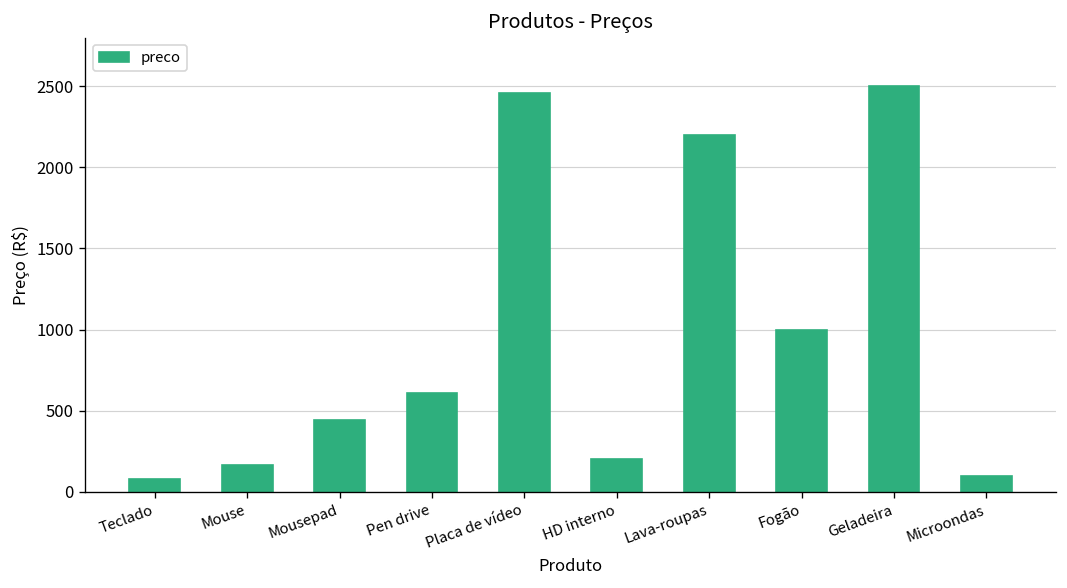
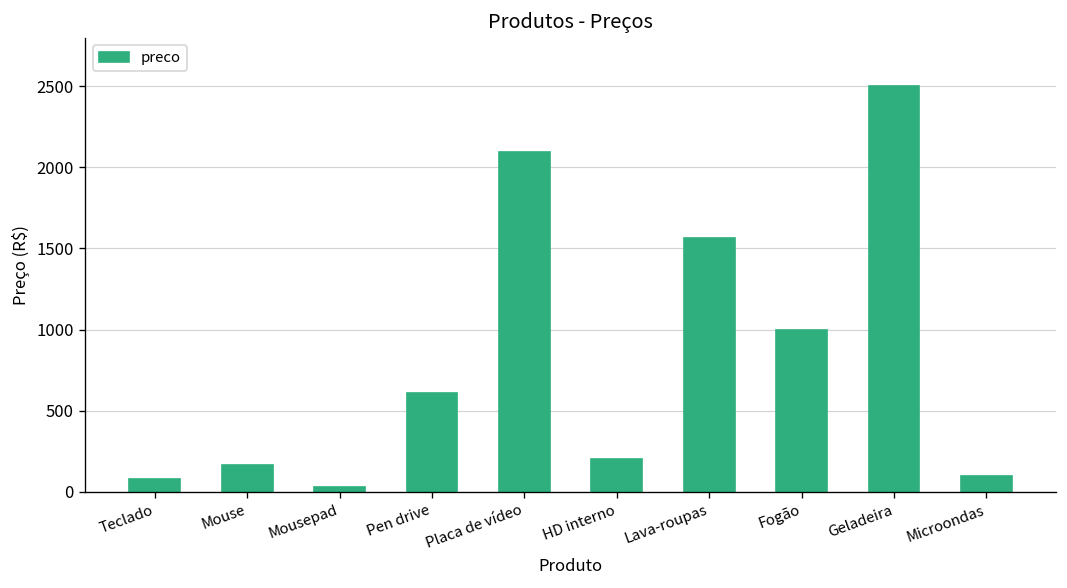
Mousepad: 440 -> 30
Placa de vídeo: 2460 -> 2090
Lava-roupas: 2200 -> 1560
